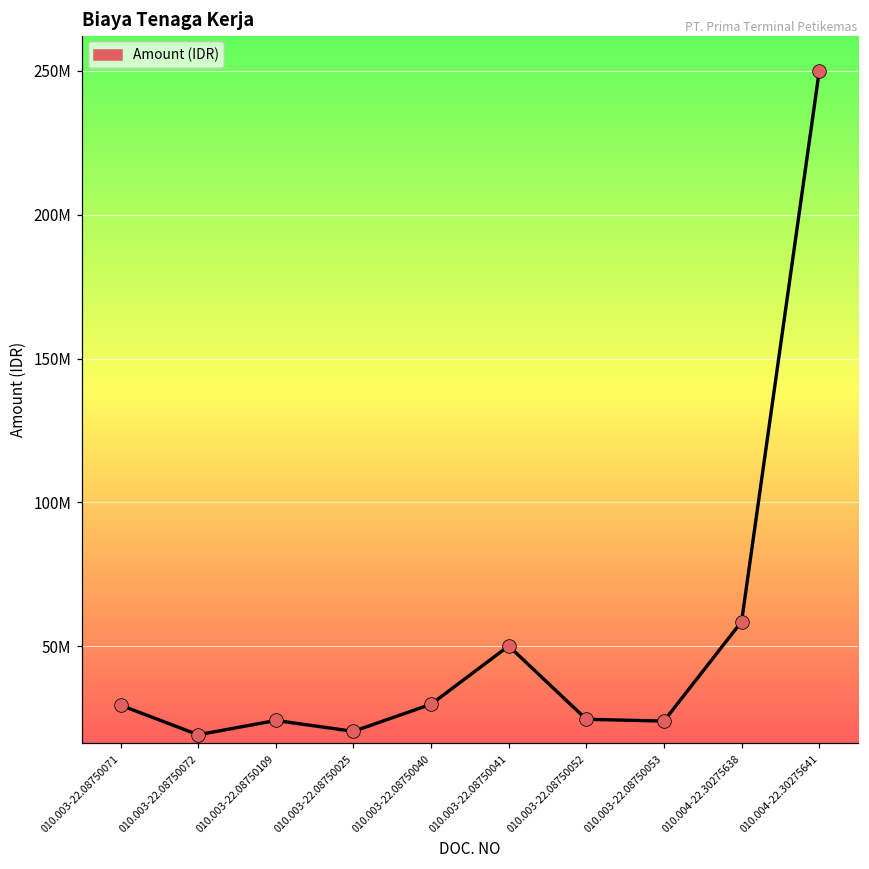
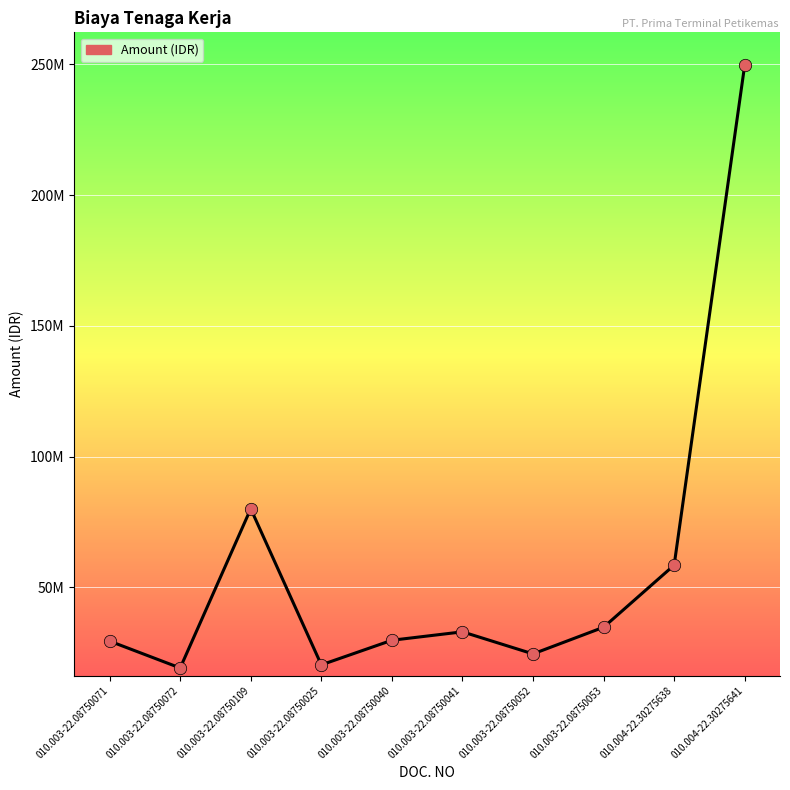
010.003-22.08750109: 24000000 -> 80000000
010.003-22.08750041: 50000000 -> 33000000
010.003-22.08750053: 24000000 -> 35000000
